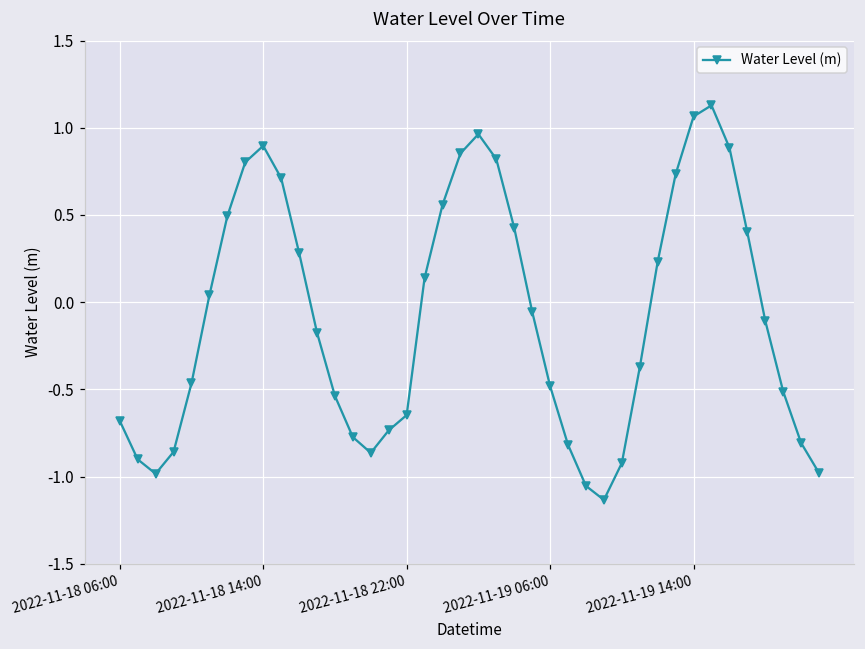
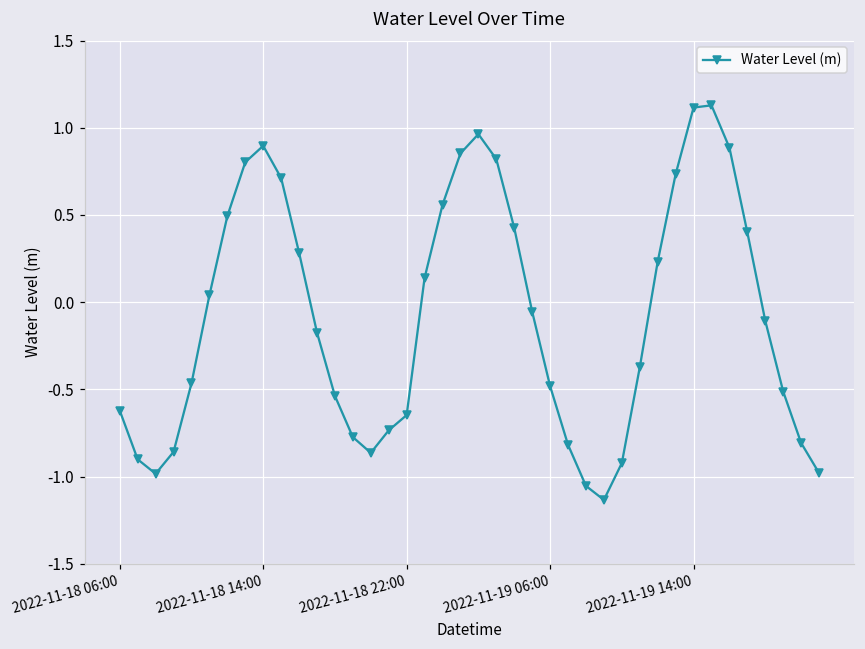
2022-11-18 06:00: -0.68 -> -0.62
2022-11-19 14:00: 1.06 -> 1.12
